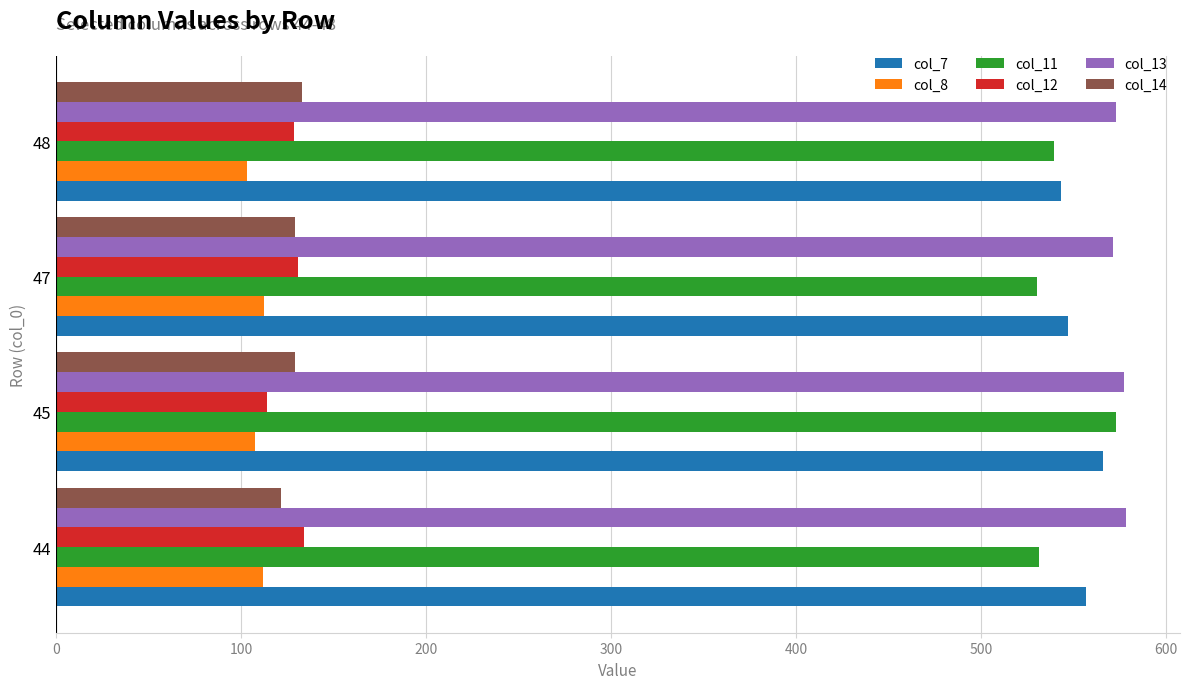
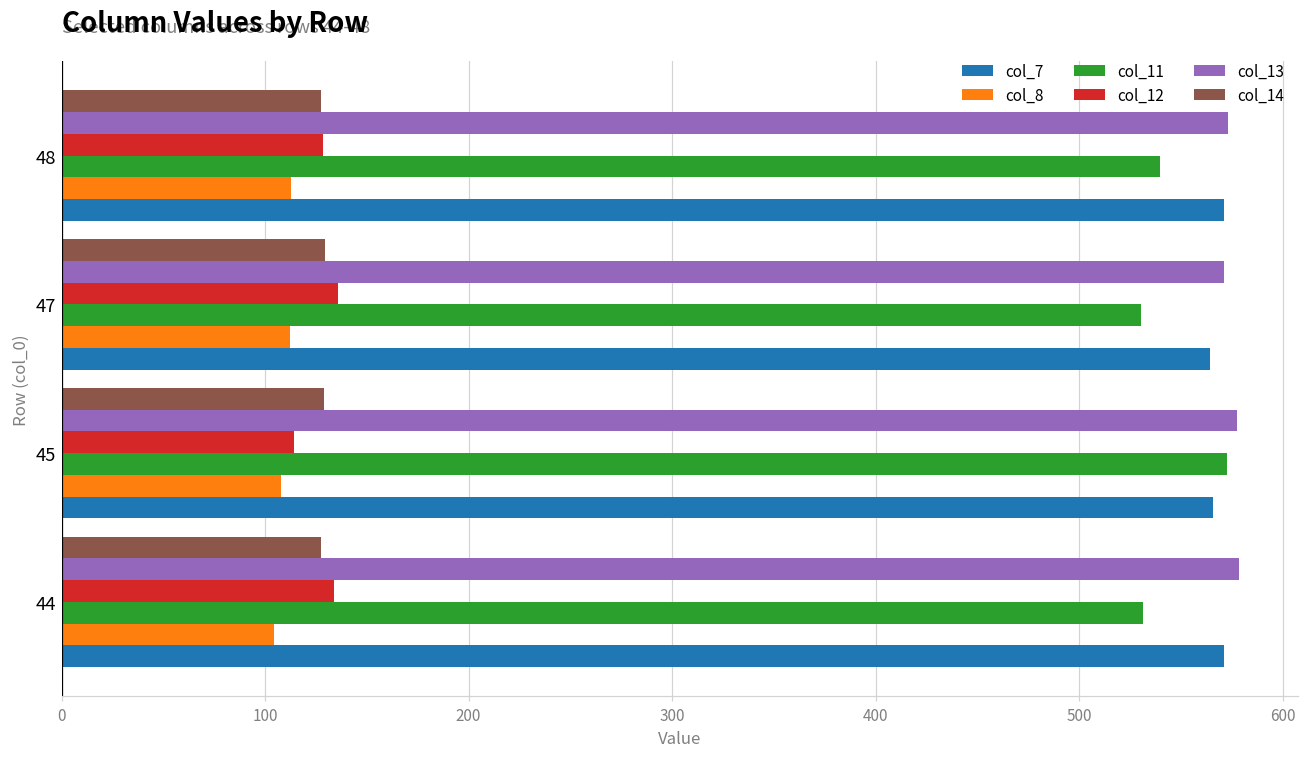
col_14, 48: 133 -> 127
col_8, 48: 103 -> 113
col_7, 48: 543 -> 571
col_12, 47: 131 -> 136
col_7, 47: 547 -> 564
col_14, 44: 122 -> 128
col_8, 44: 112 -> 105
col_7, 44: 557 -> 571
